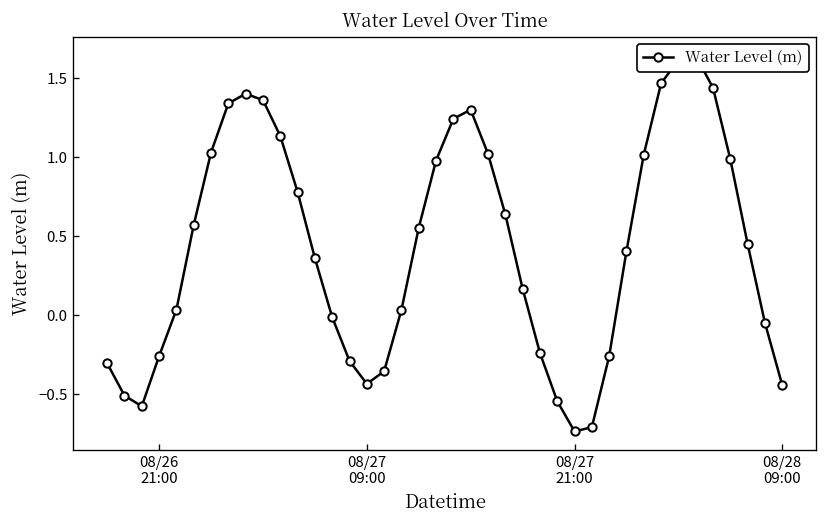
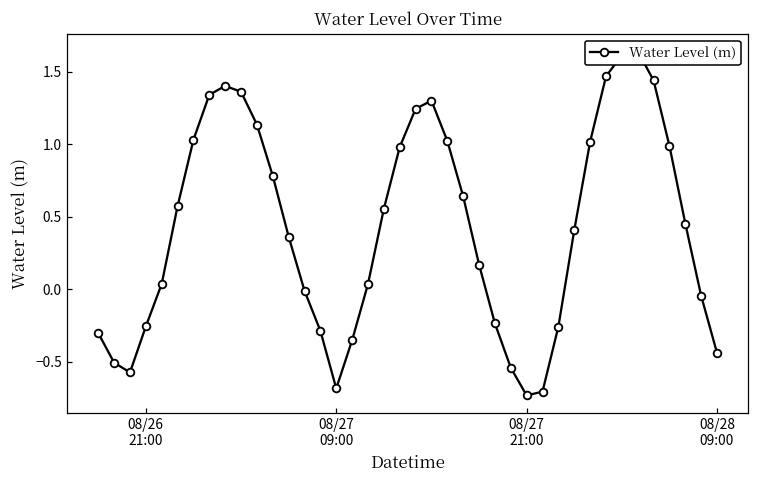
08/27 09:00: -0.43 -> -0.69
